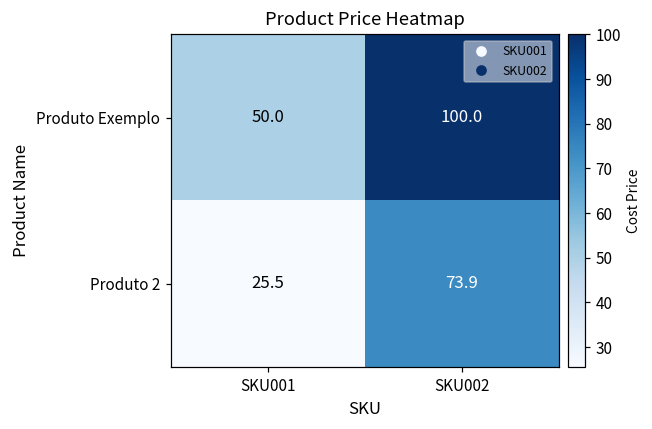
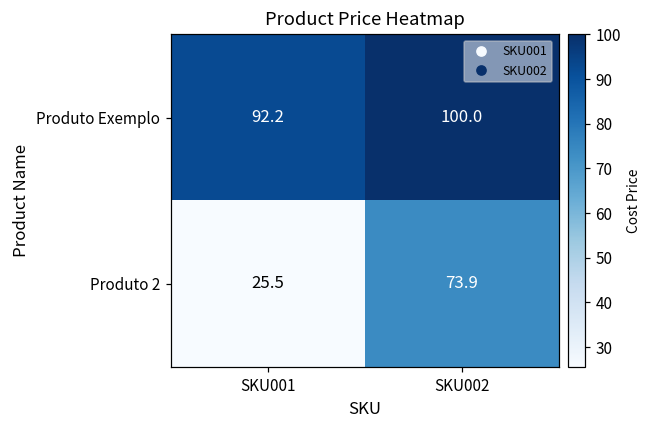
Produto Exemplo, SKU001: 50.0 -> 92.2
